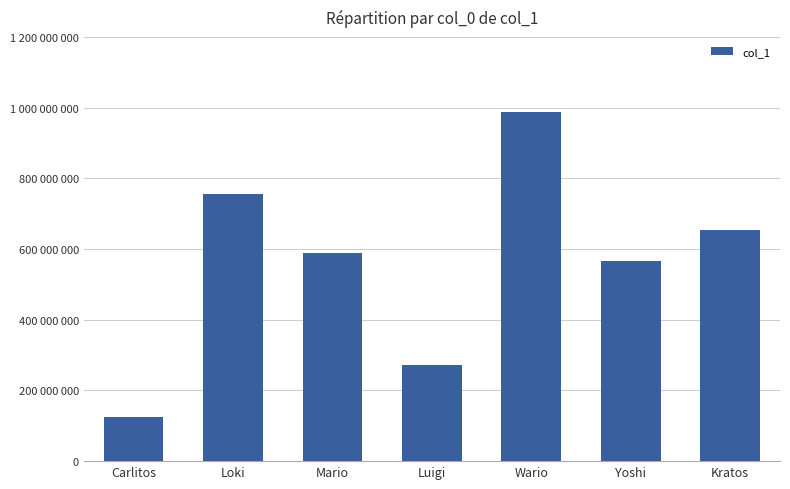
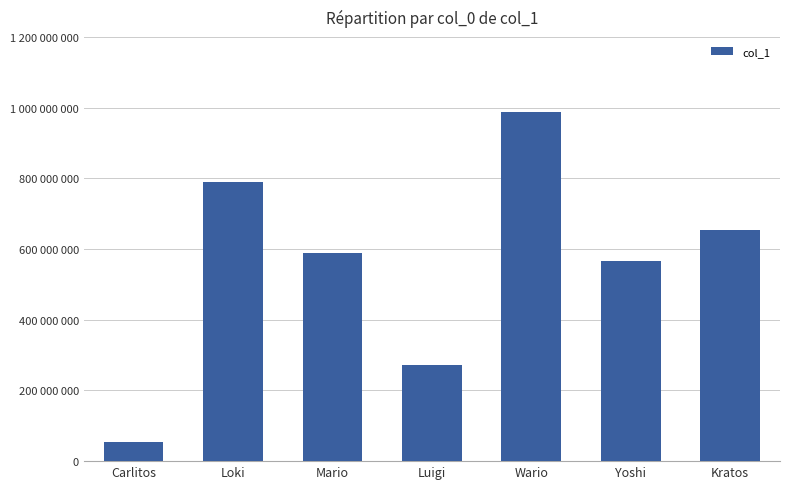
Carlitos: 120000000 -> 50000000
Loki: 760000000 -> 790000000
